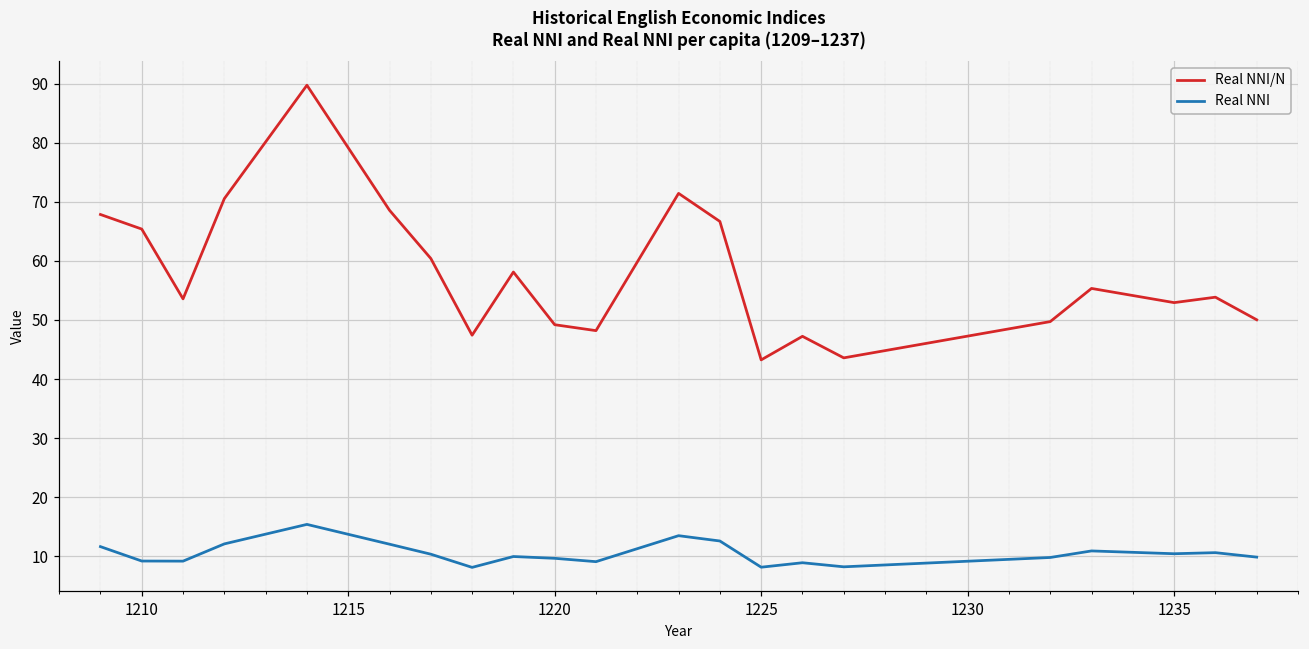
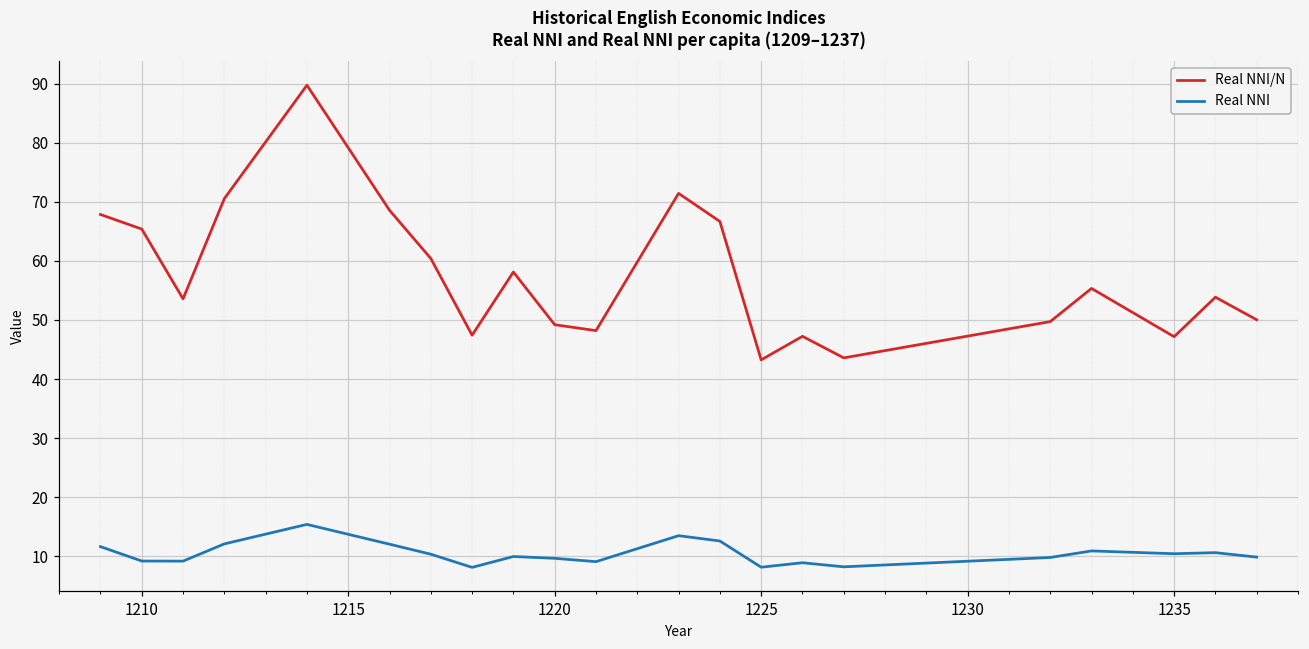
Real NNI/N, 1235: 53 -> 47
